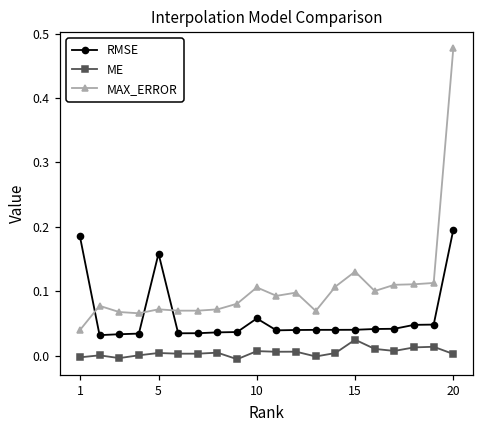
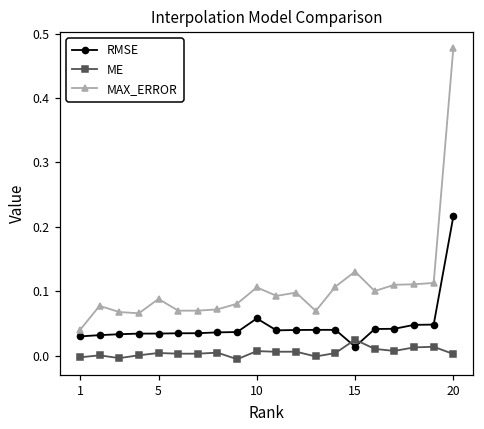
RMSE, 1: 0.19 -> 0.03
RMSE, 5: 0.16 -> 0.03
MAX_ERROR, 5: 0.07 -> 0.09
RMSE, 15: 0.04 -> 0.01
RMSE, 20: 0.20 -> 0.22
